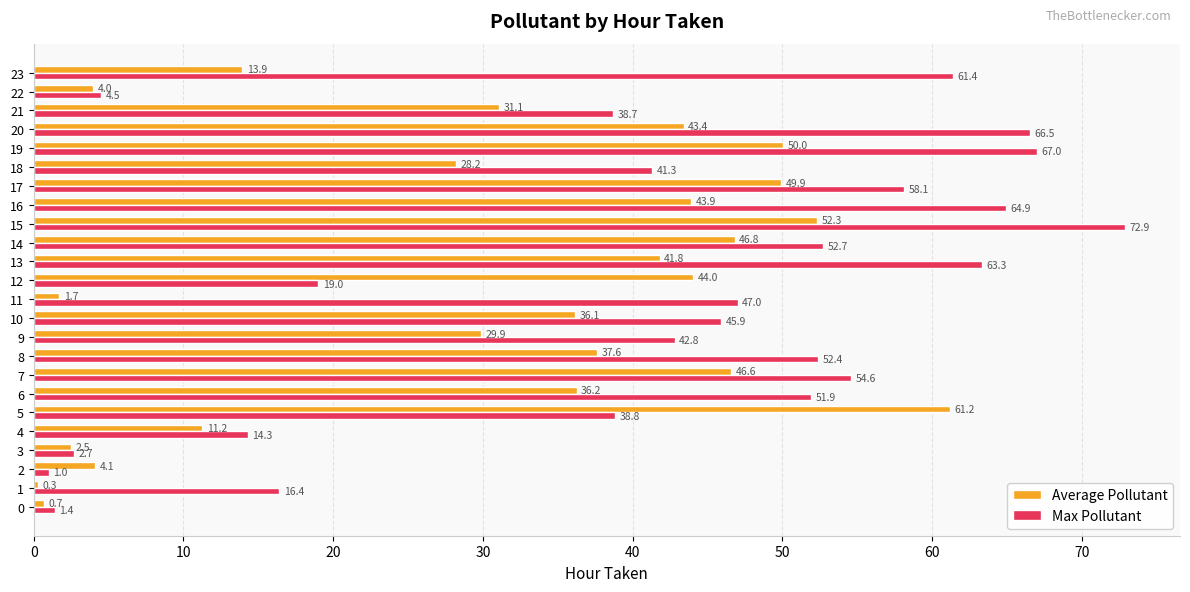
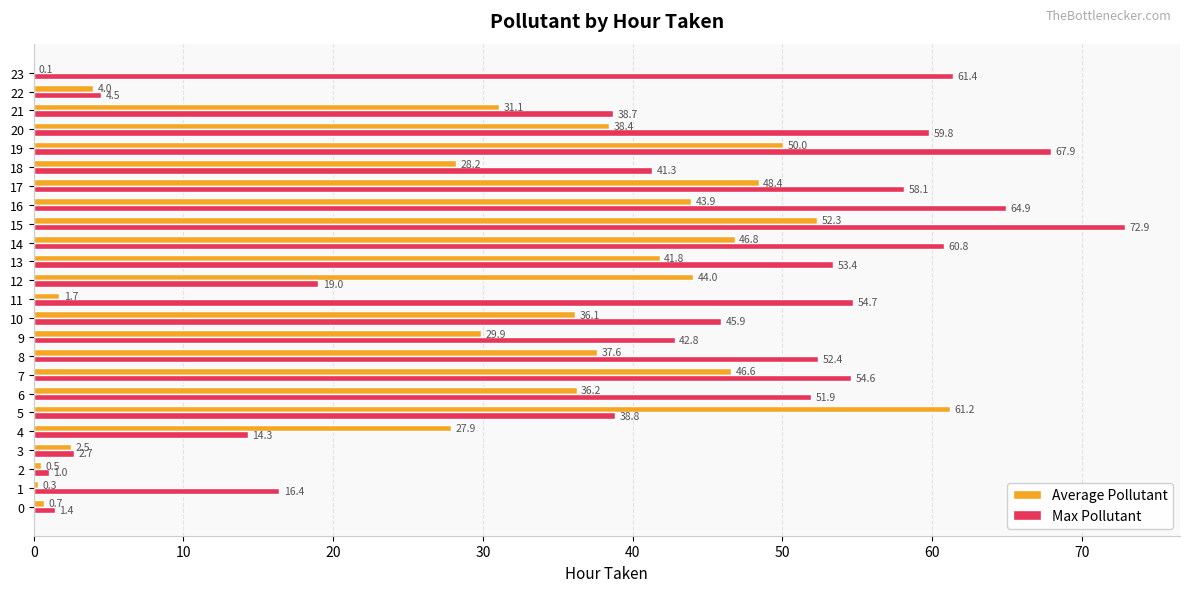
Average Pollutant, 23: 13.9 -> 0.1
Average Pollutant, 20: 43.4 -> 38.4
Max Pollutant, 20: 66.5 -> 59.8
Max Pollutant, 19: 67.0 -> 67.9
Average Pollutant, 17: 49.9 -> 48.4
Max Pollutant, 14: 52.7 -> 60.8
Max Pollutant, 13: 63.3 -> 53.4
Max Pollutant, 11: 47.0 -> 54.7
Average Pollutant, 4: 11.2 -> 27.9
Average Pollutant, 2: 4.1 -> 0.5
